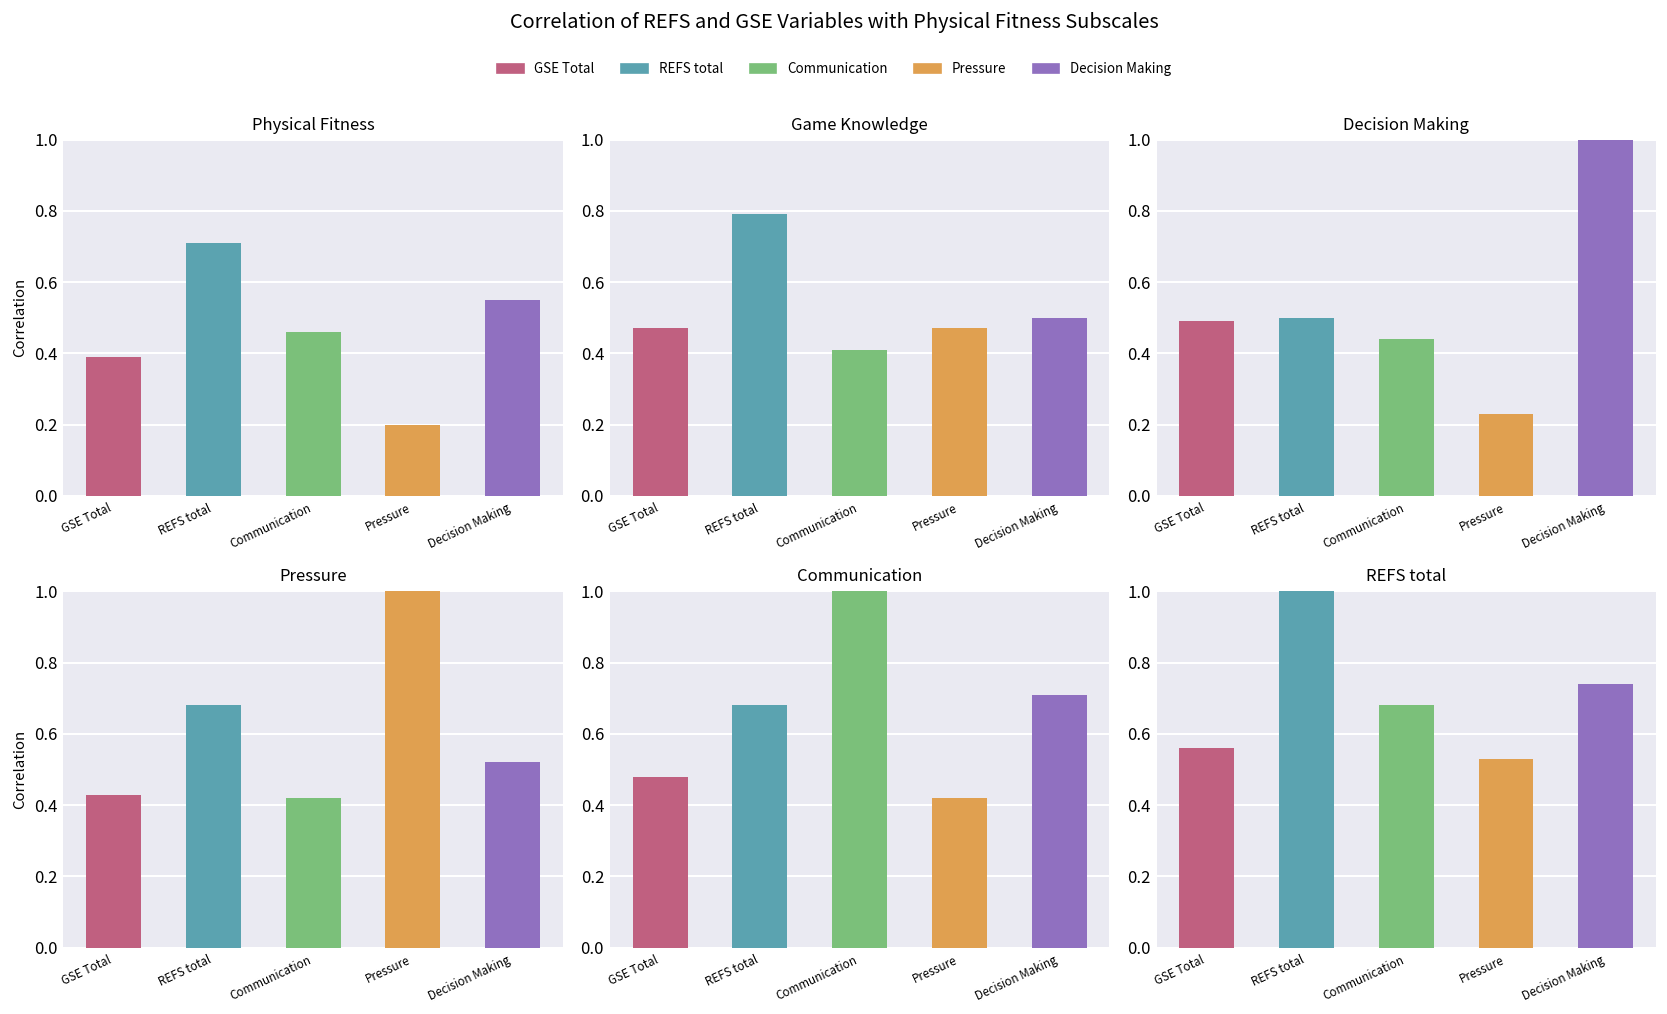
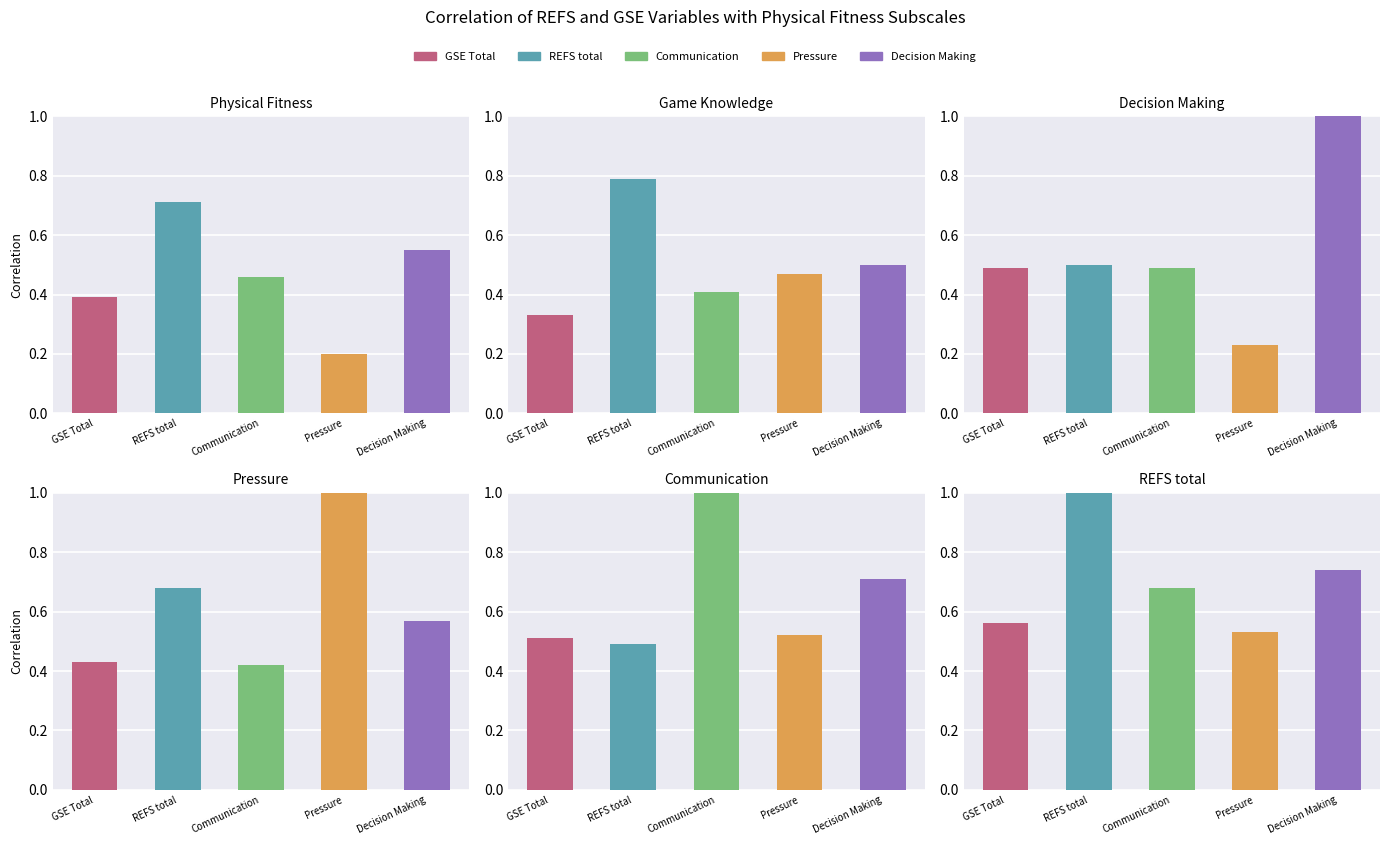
Game Knowledge, GSE Total: 0.47 -> 0.33
Decision Making, Communication: 0.44 -> 0.49
Pressure, Decision Making: 0.52 -> 0.57
Communication, GSE Total: 0.48 -> 0.51
Communication, REFS total: 0.68 -> 0.49
Communication, Pressure: 0.42 -> 0.52
